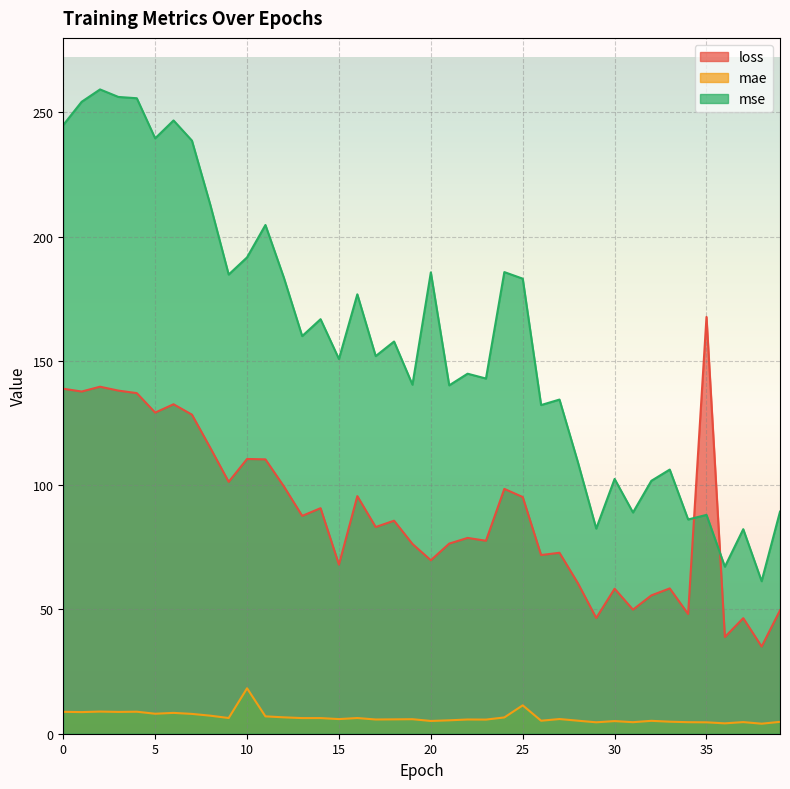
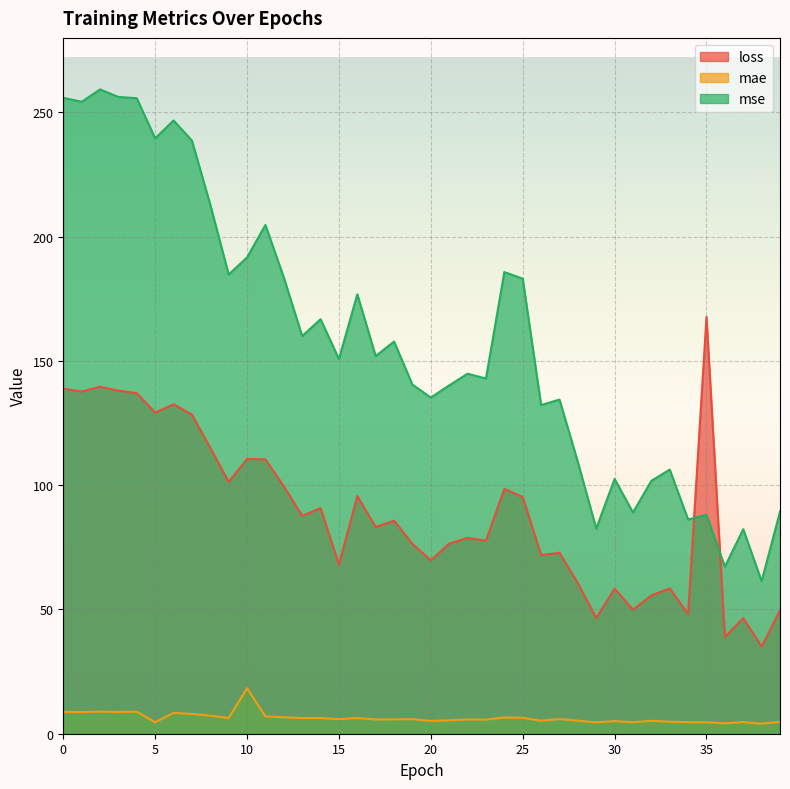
mse, 0: 245 -> 256
mae, 5: 8 -> 5
mse, 20: 186 -> 135
mae, 25: 11 -> 6
